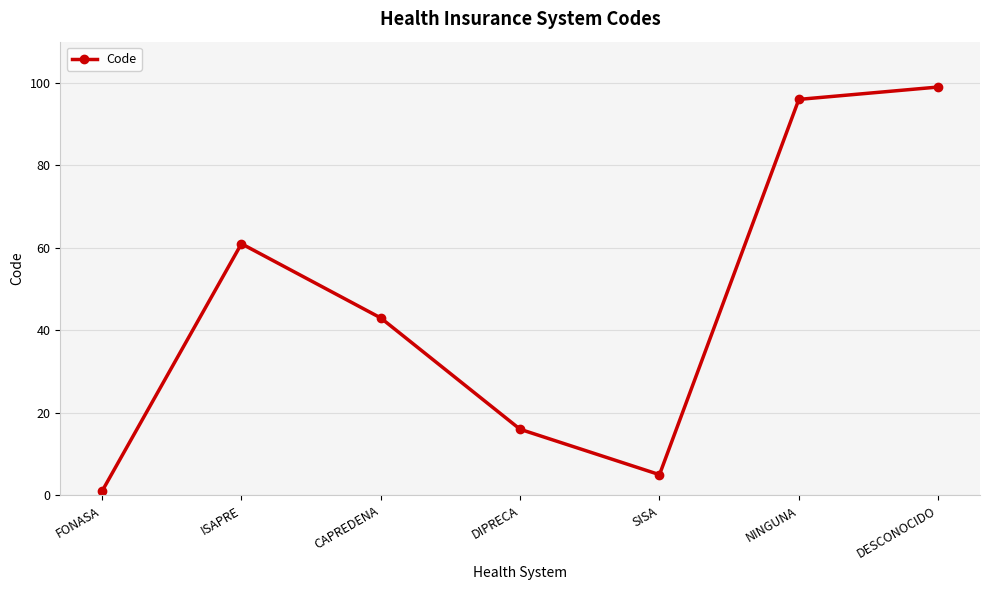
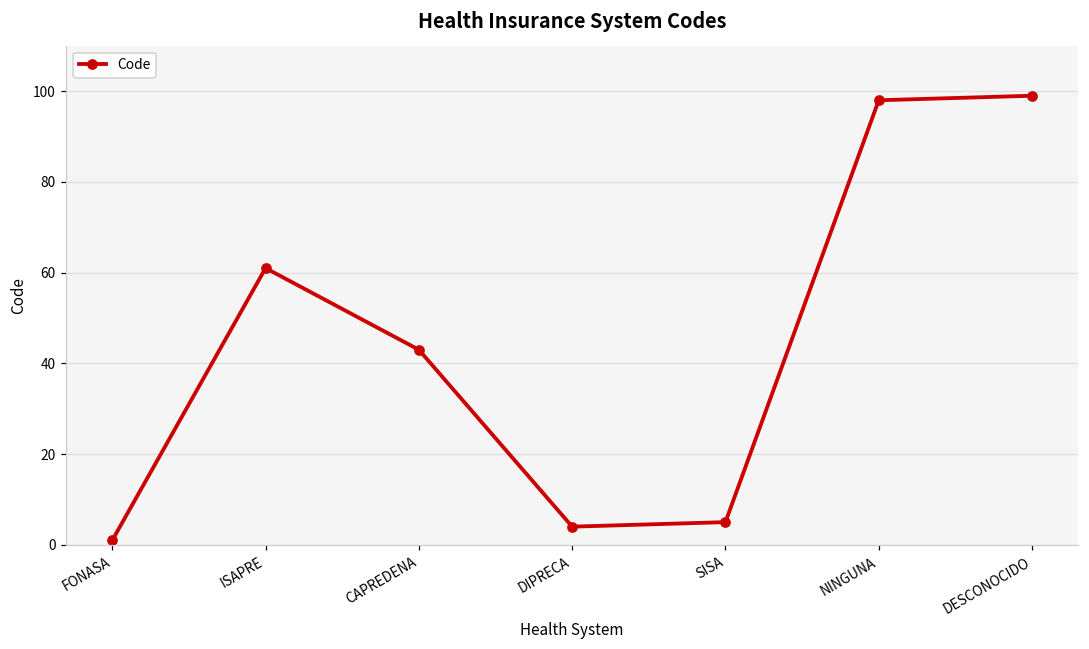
DIPRECA: 16 -> 4
NINGUNA: 96 -> 98
